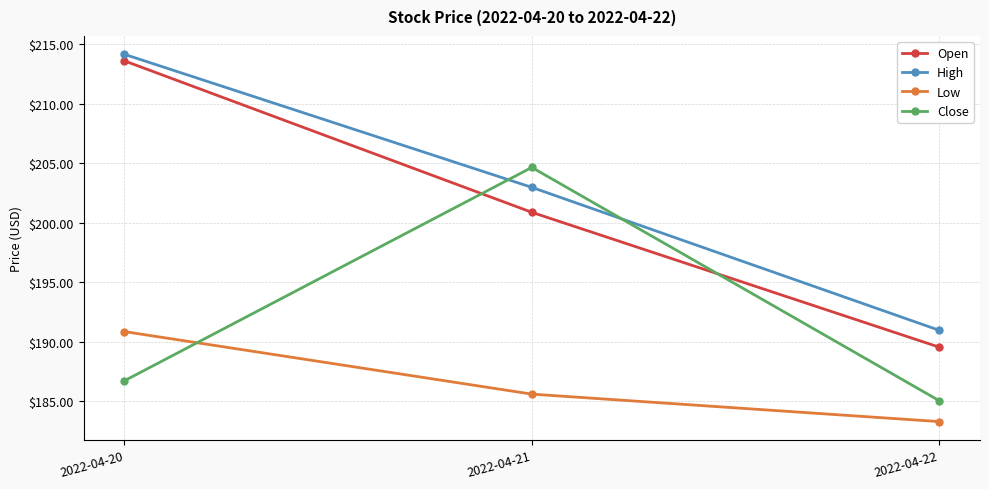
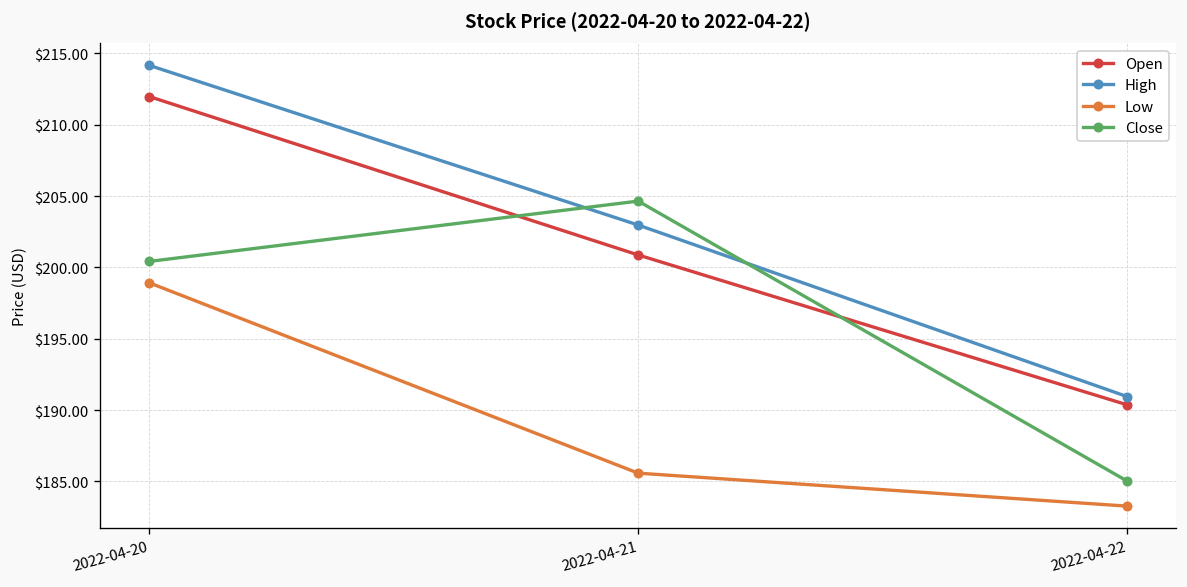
Open, 2022-04-20: $213.6 -> $212.0
Low, 2022-04-20: $190.8 -> $198.9
Close, 2022-04-20: $186.7 -> $200.4
Open, 2022-04-22: $189.5 -> $190.4
